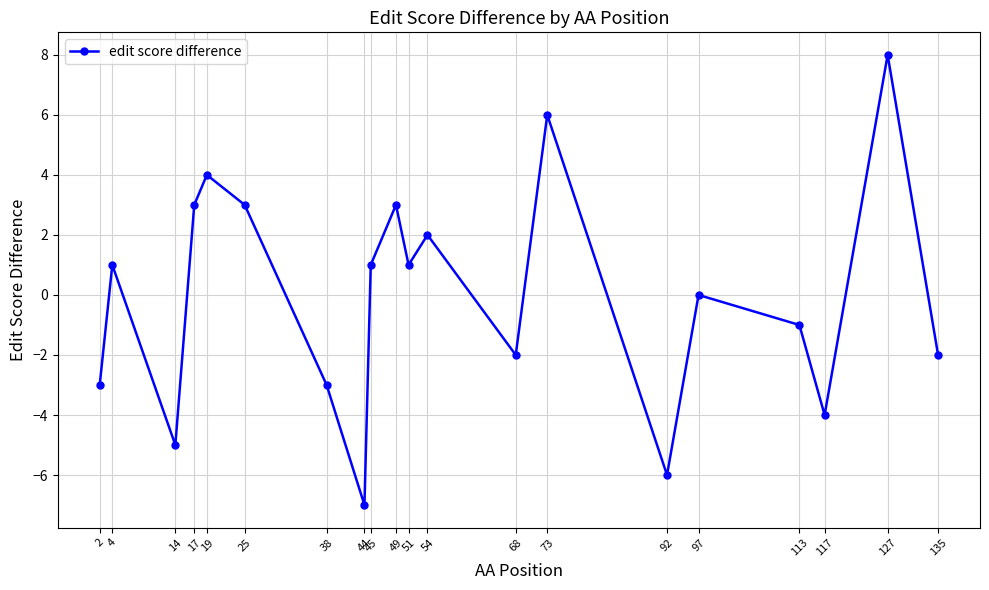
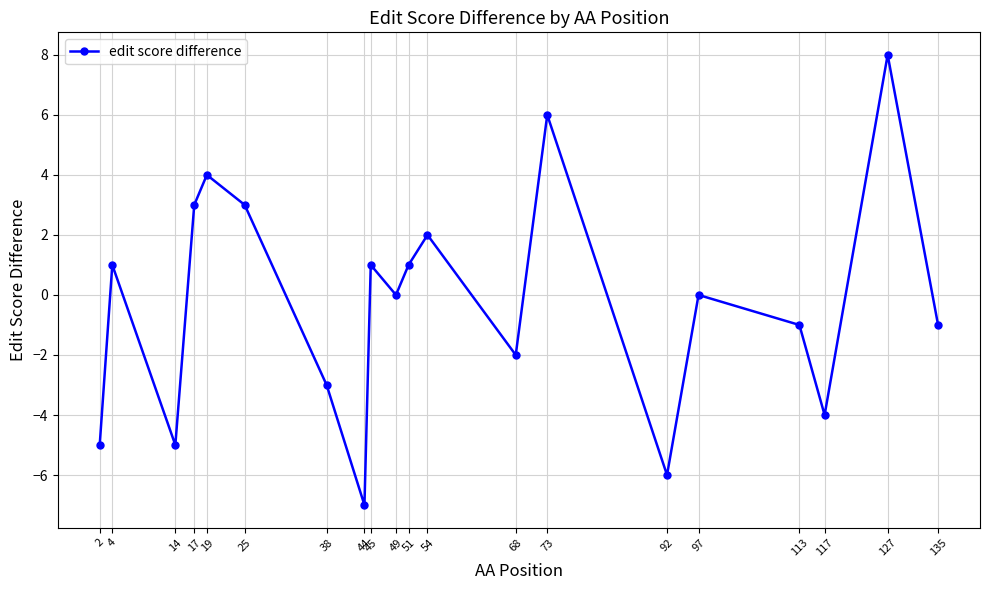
2: -3 -> -5
49: 3 -> 0
135: -2 -> -1
